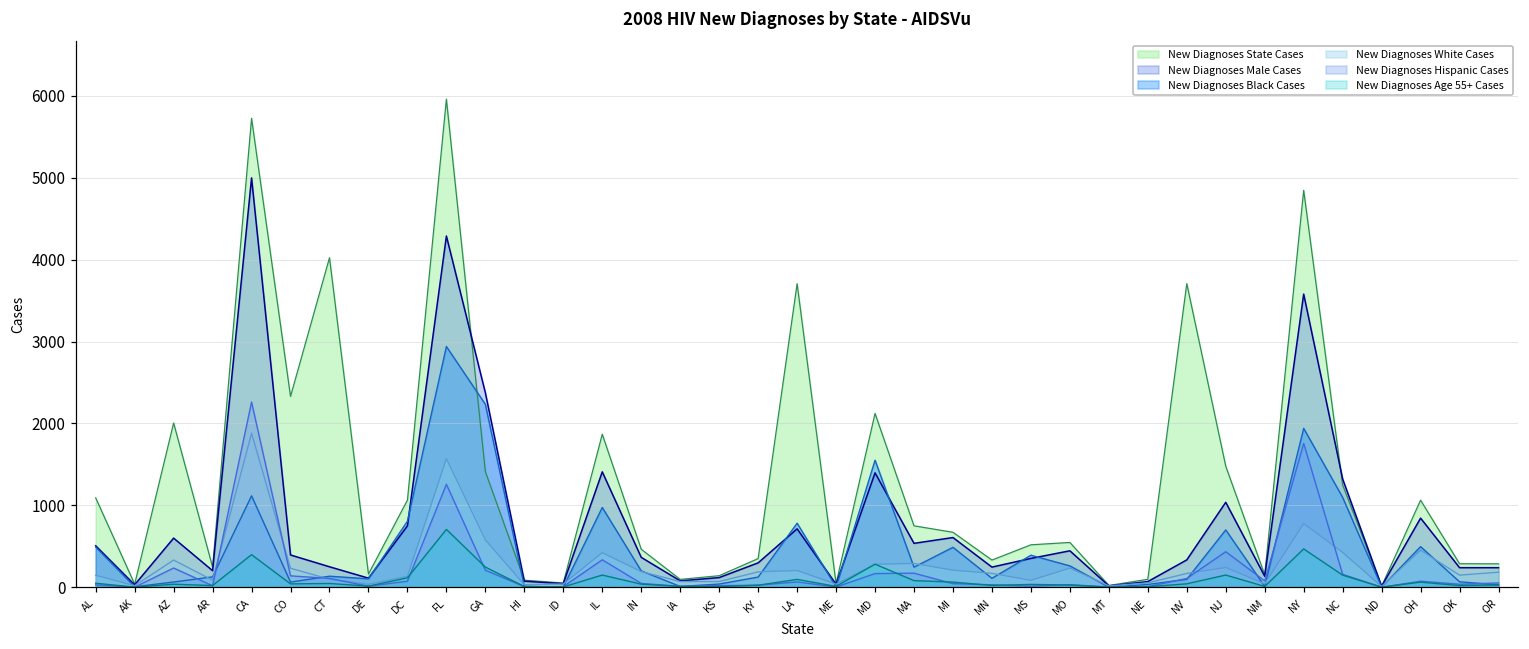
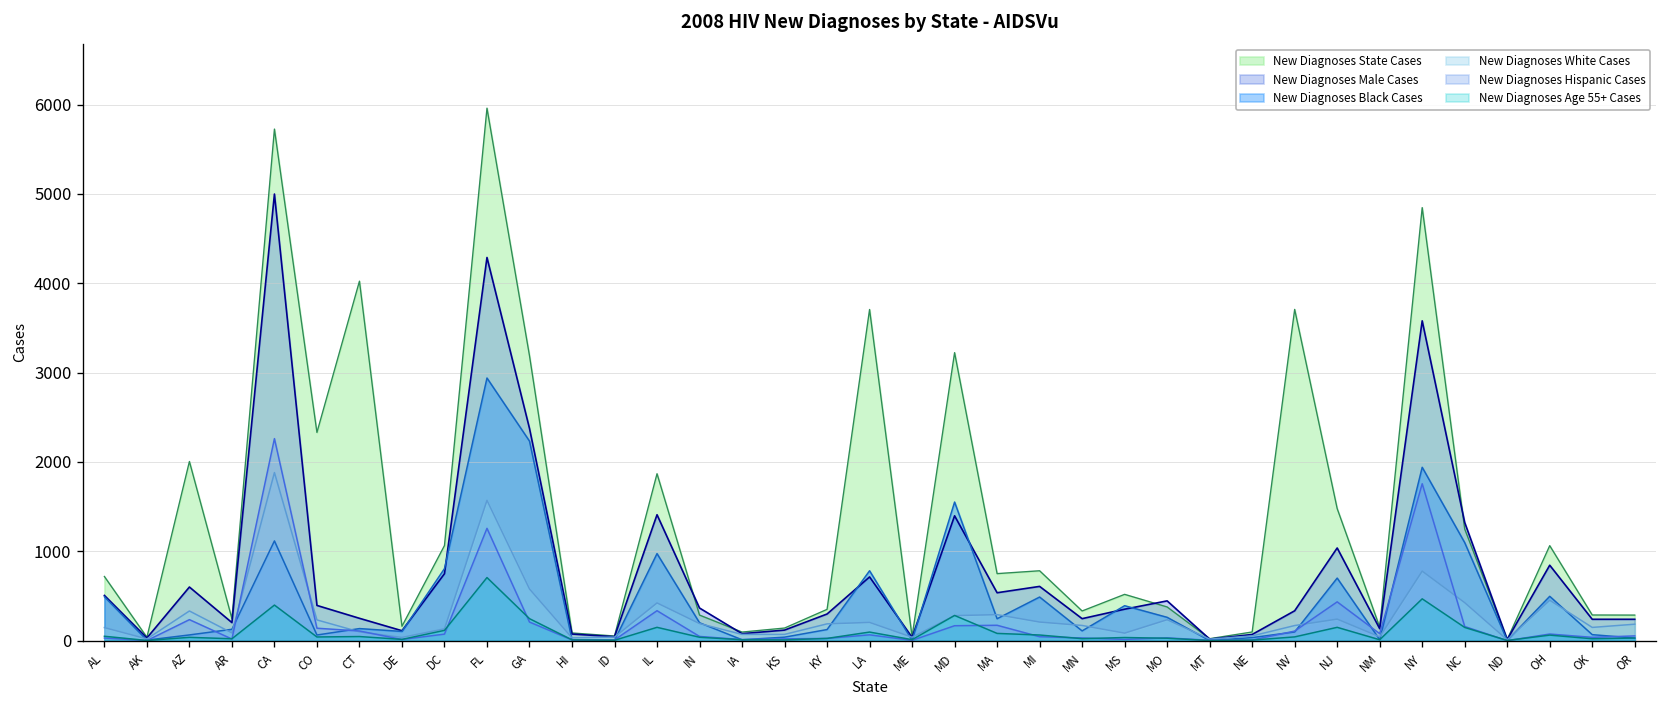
New Diagnoses State Cases, AL: 1100 -> 700
New Diagnoses State Cases, GA: 1400 -> 3200
New Diagnoses State Cases, IN: 500 -> 300
New Diagnoses State Cases, MD: 2100 -> 3200
New Diagnoses State Cases, MI: 700 -> 800
New Diagnoses State Cases, MO: 500 -> 400
